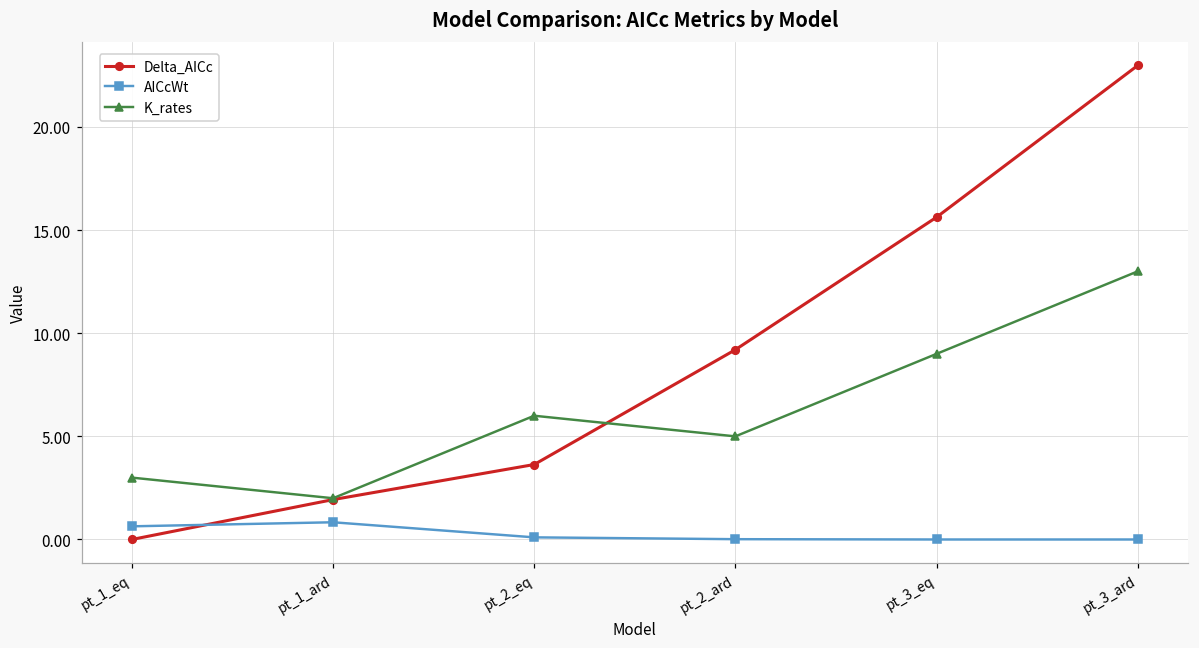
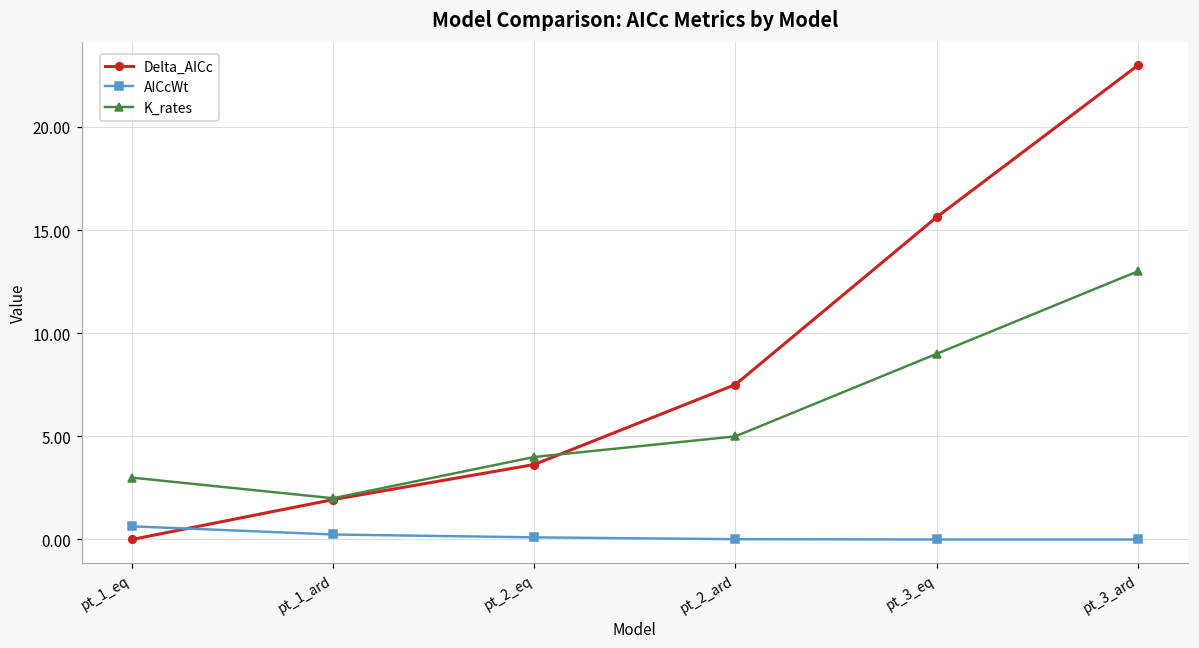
AICcWt, pt_1_ard: 0.8 -> 0.2
K_rates, pt_2_eq: 6 -> 4
Delta_AICc, pt_2_ard: 9.2 -> 7.5
